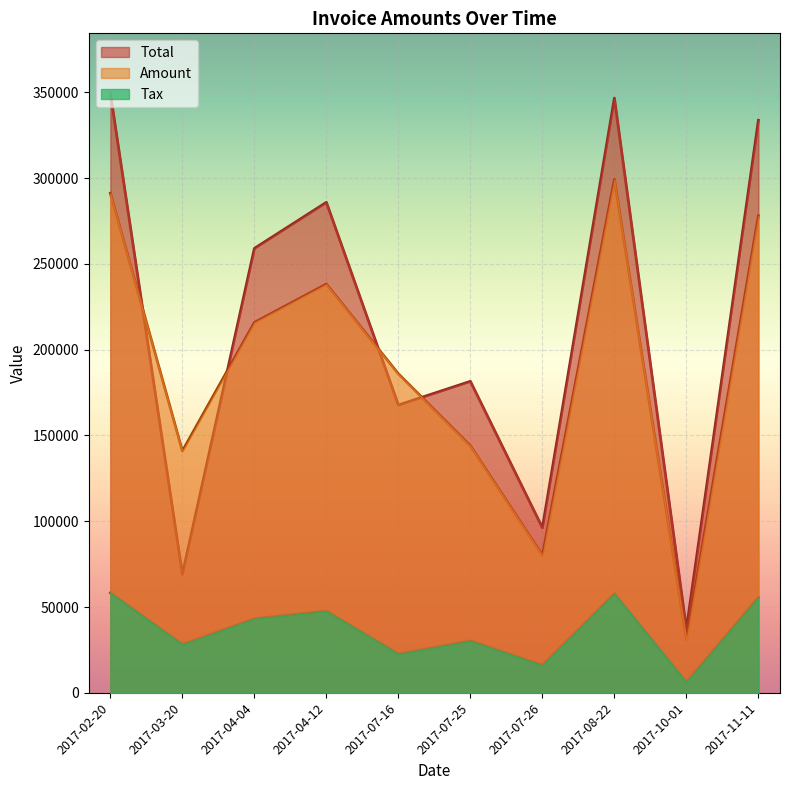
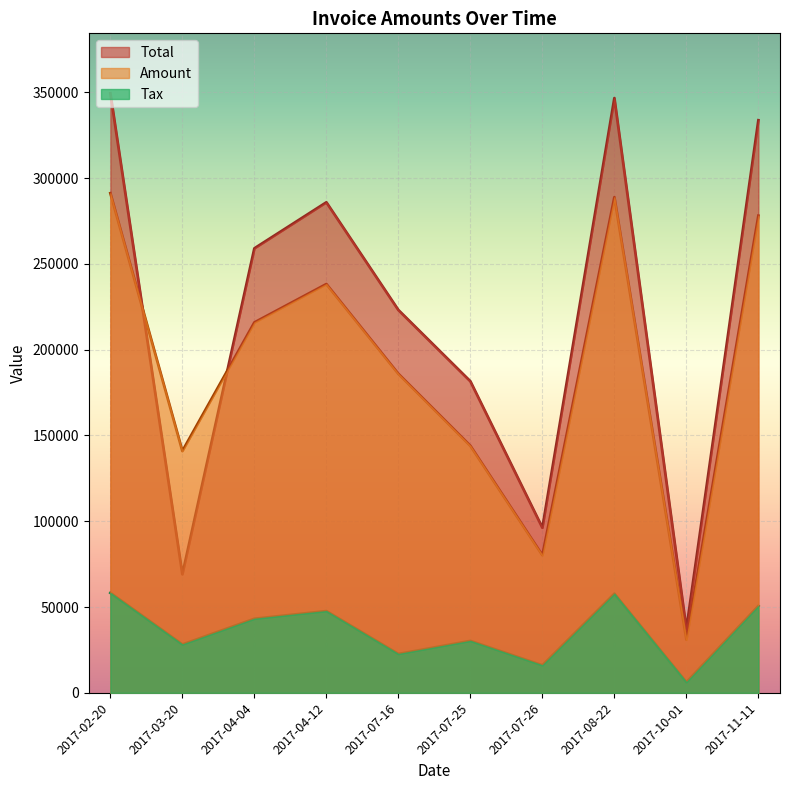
Total, 2017-07-16: 168000 -> 223000
Amount, 2017-08-22: 299000 -> 289000
Tax, 2017-11-11: 56000 -> 51000
